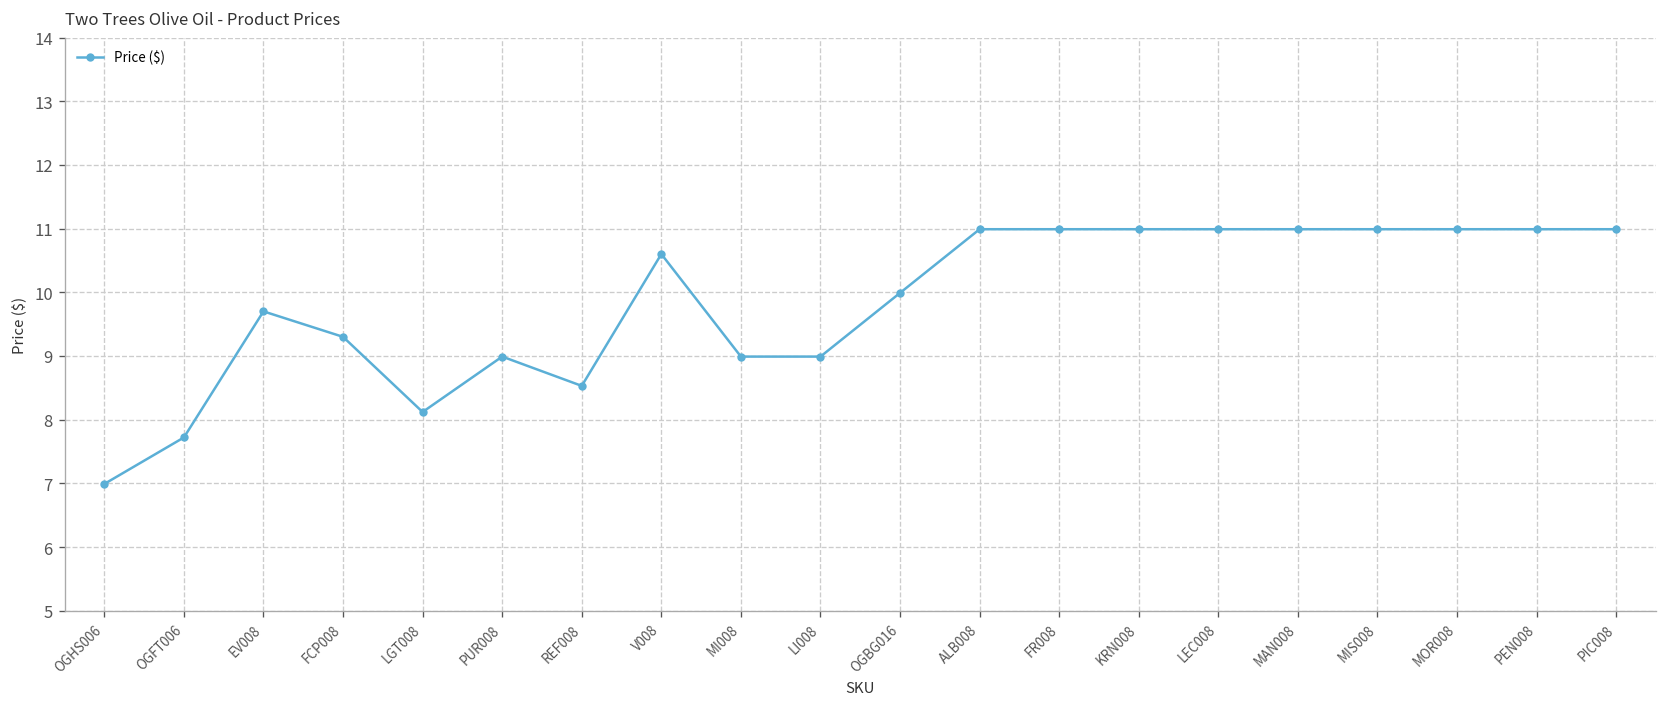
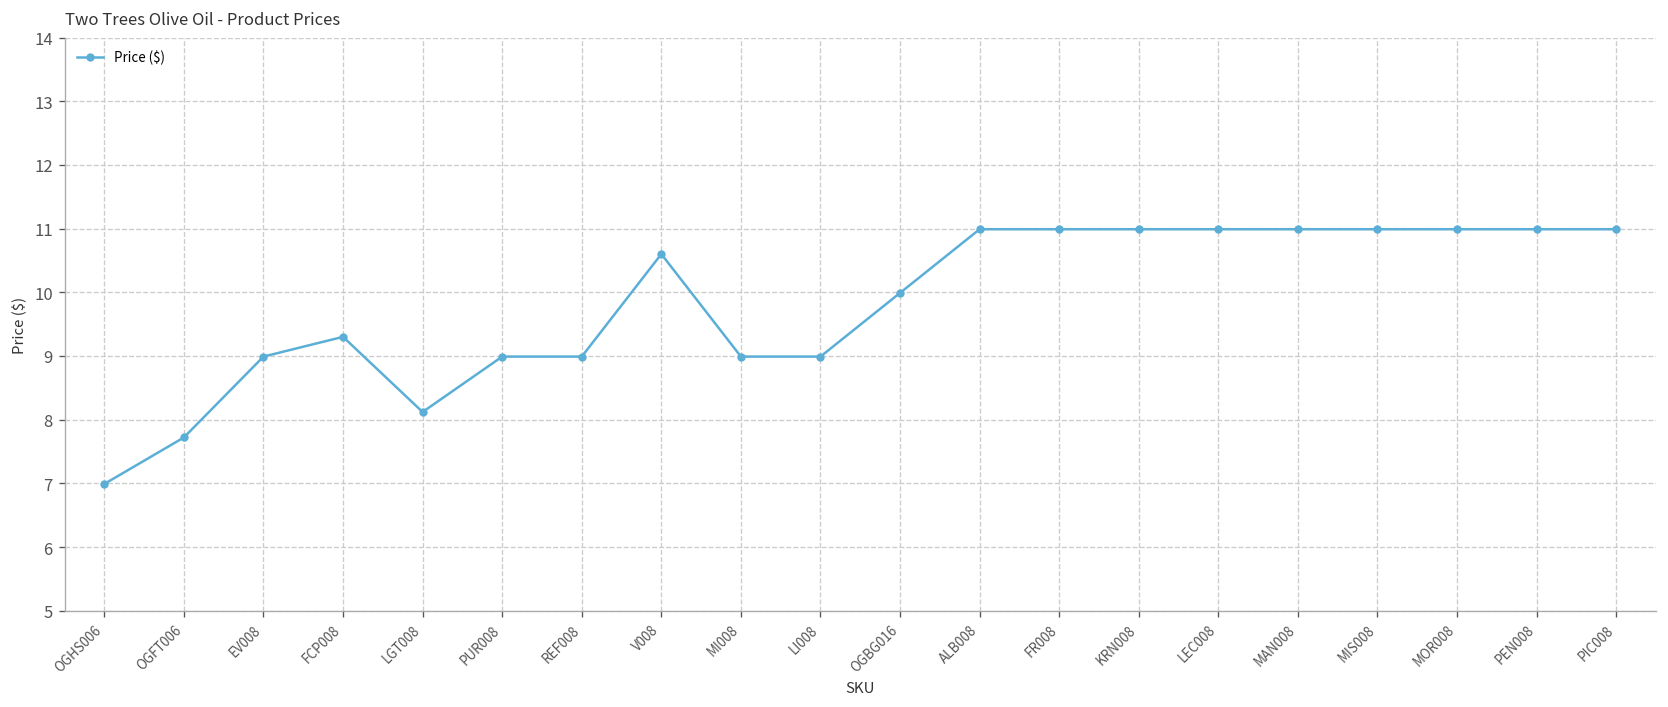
EV008: 9.7 -> 9.0
REF008: 8.5 -> 9.0
